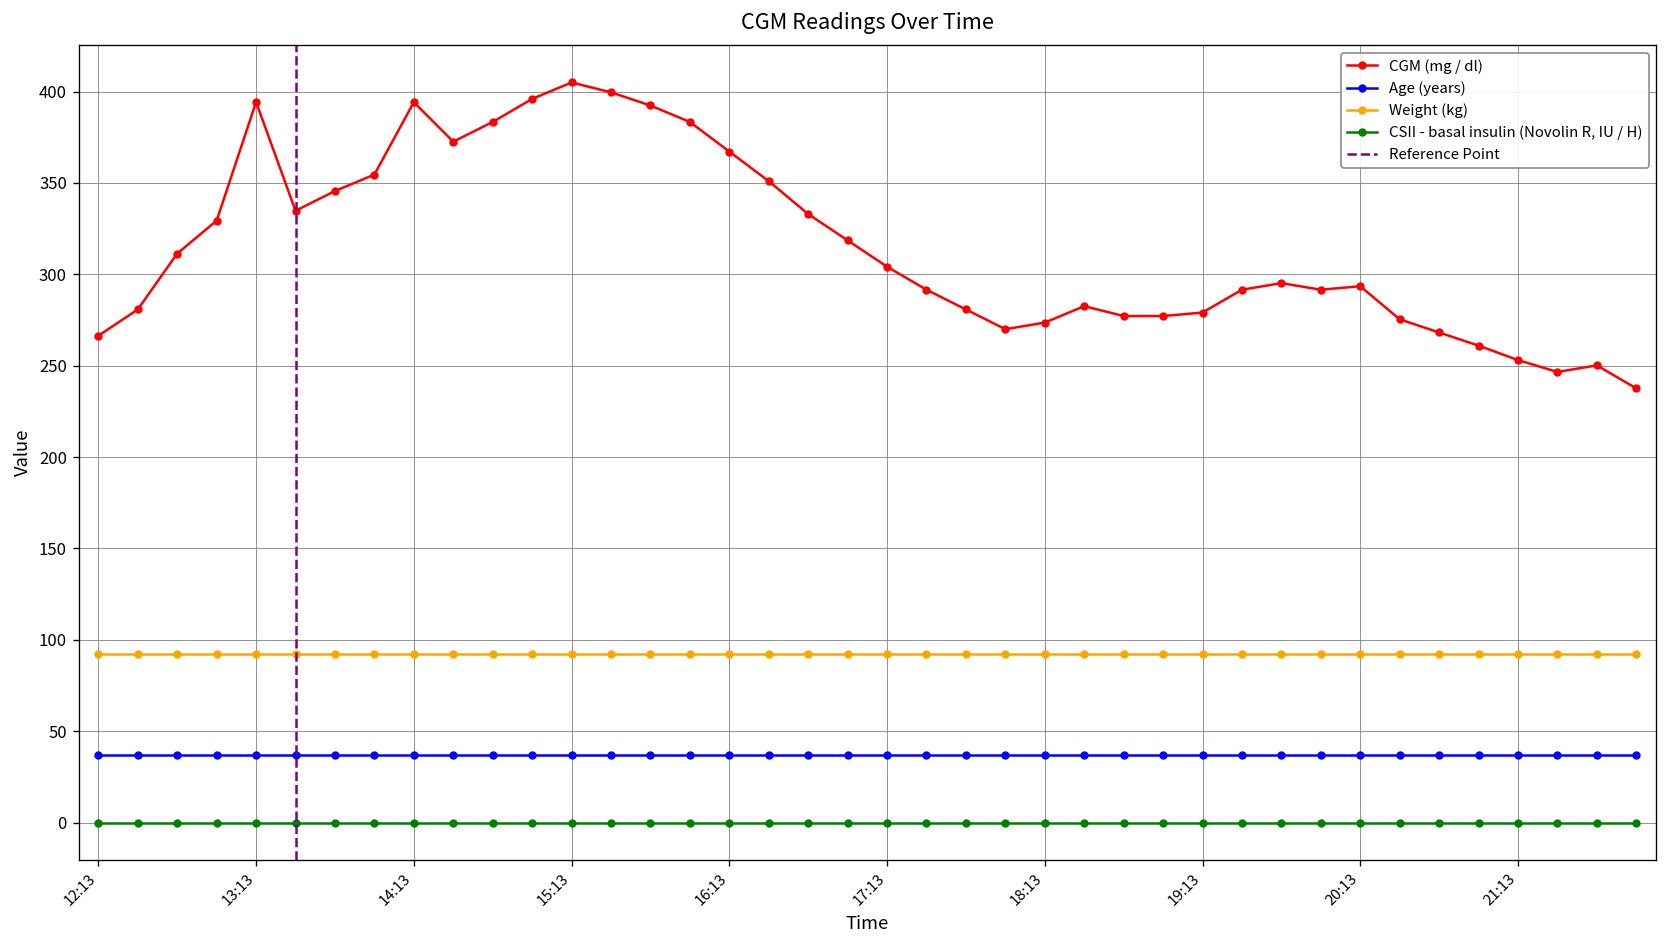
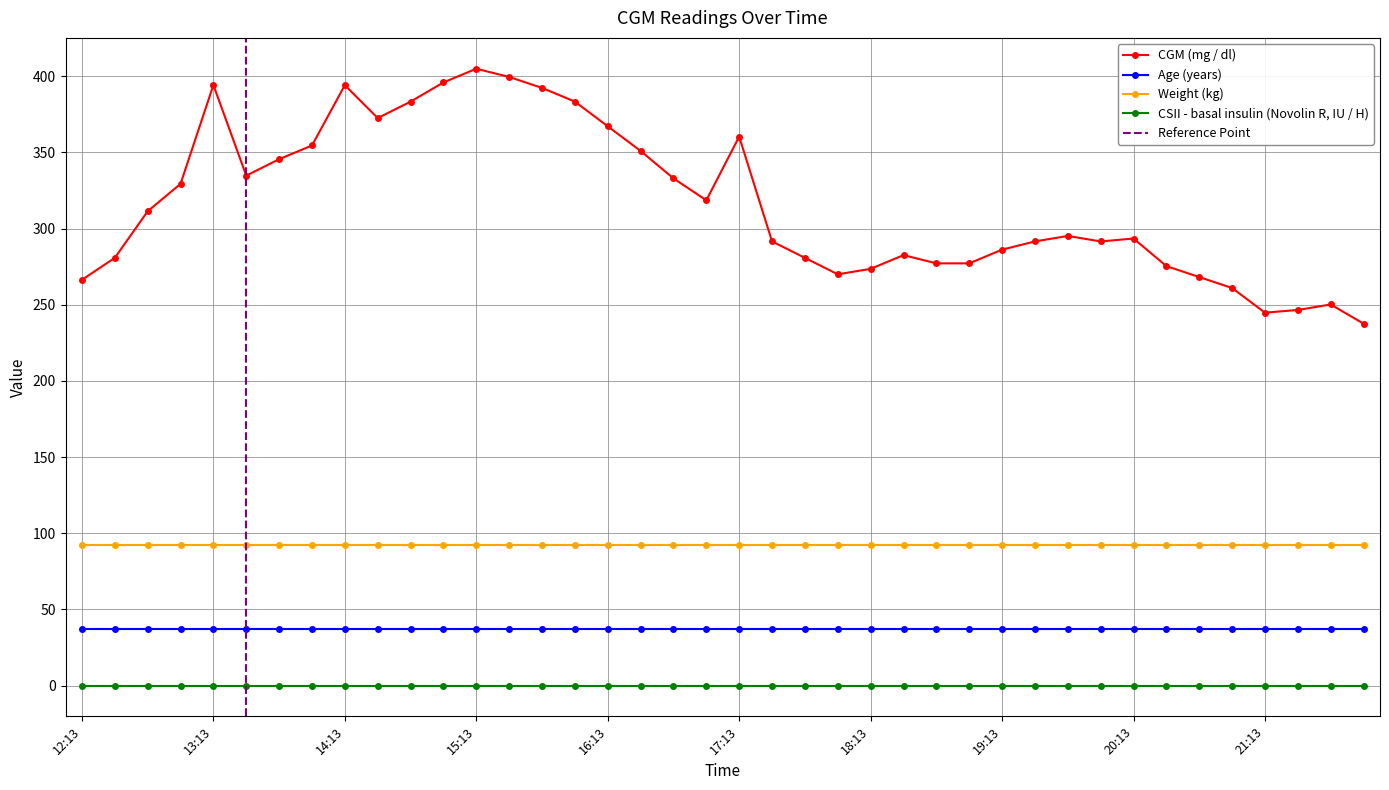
CGM (mg / dl), 17:13: 304 -> 360
CGM (mg / dl), 19:13: 279 -> 286
CGM (mg / dl), 21:13: 253 -> 245
